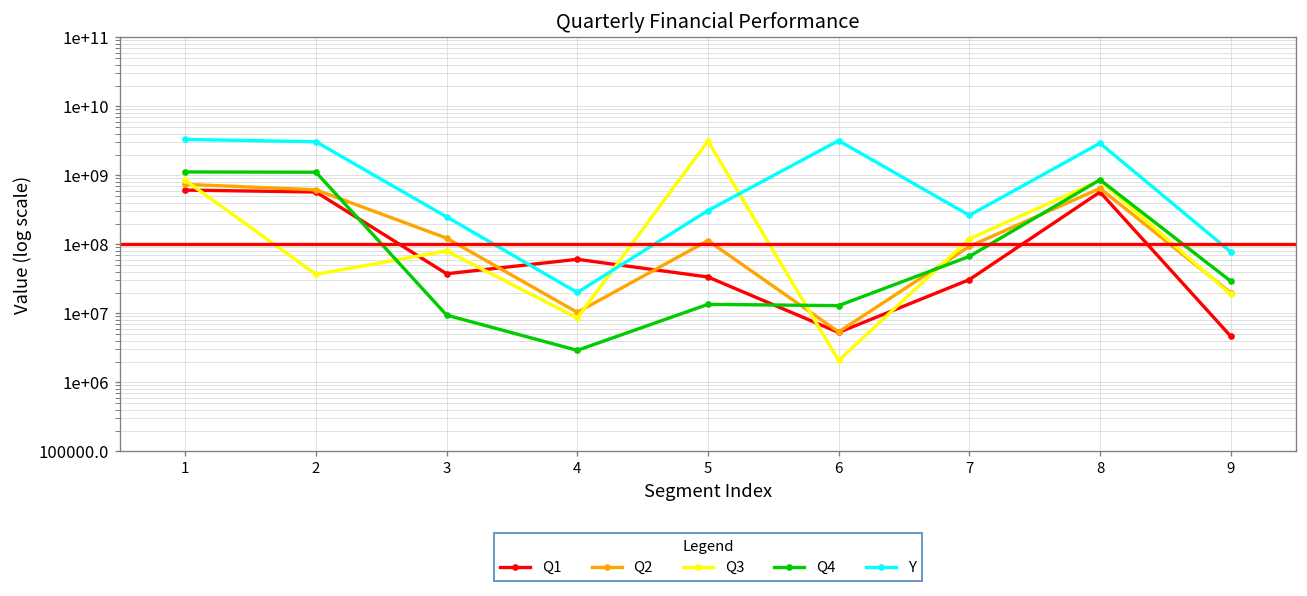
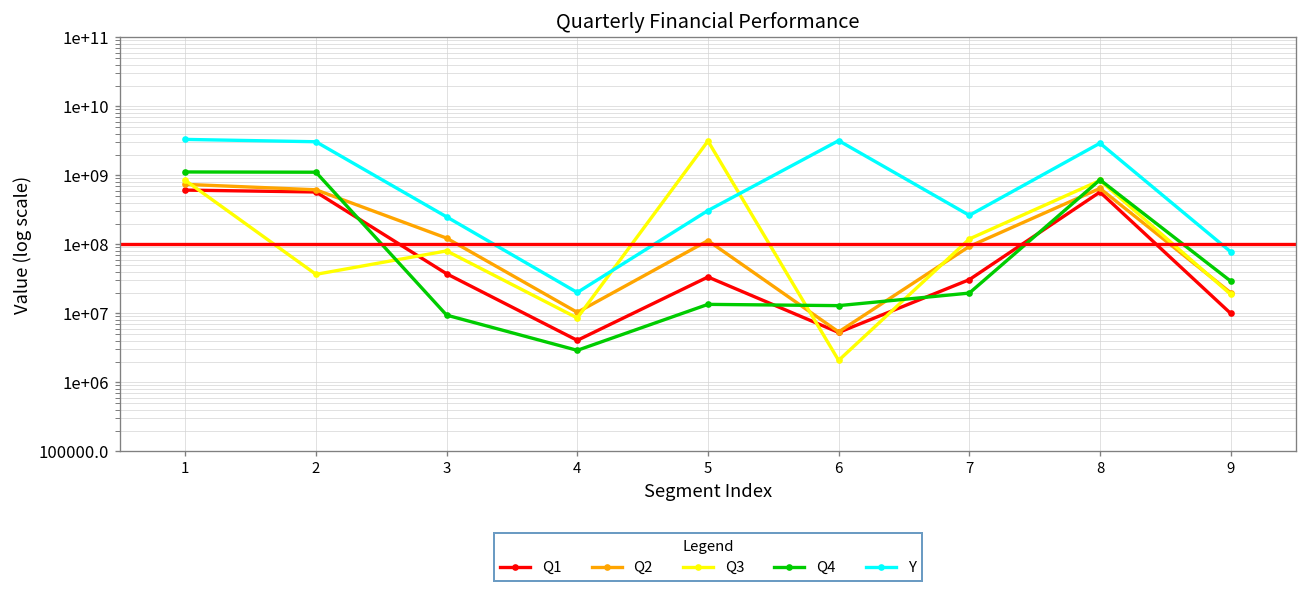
Q1, 4: 60000000 -> 4000000
Q4, 7: 70000000 -> 20000000
Q1, 9: 5000000 -> 10000000
